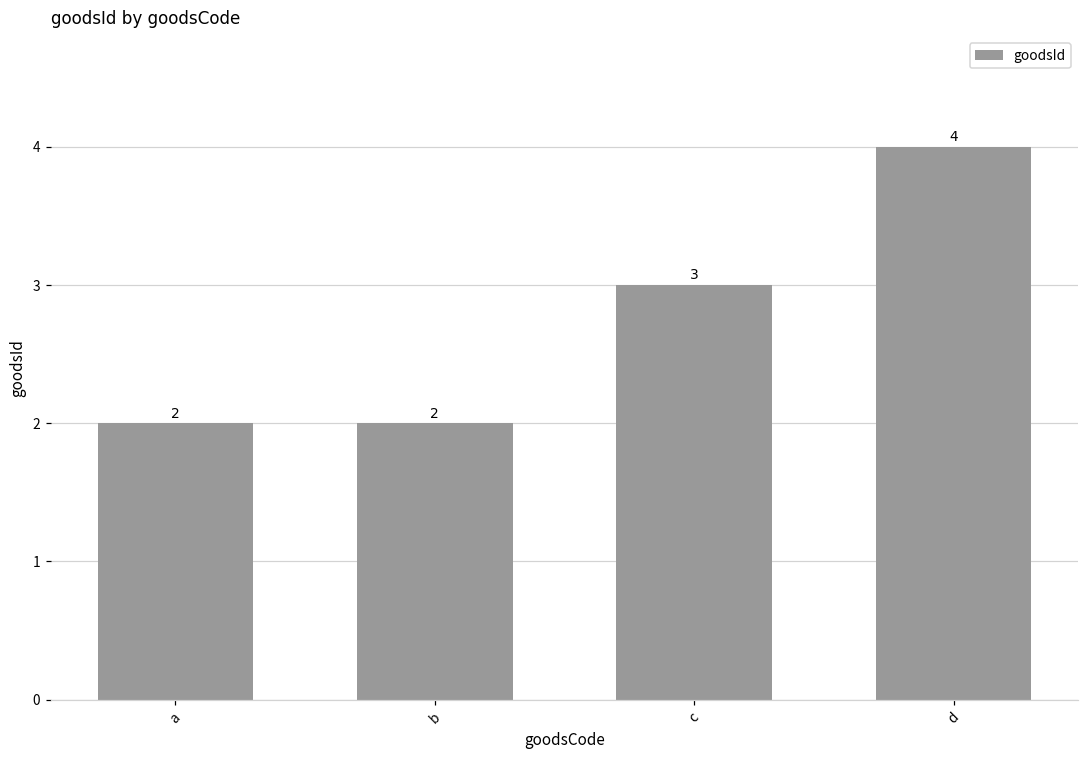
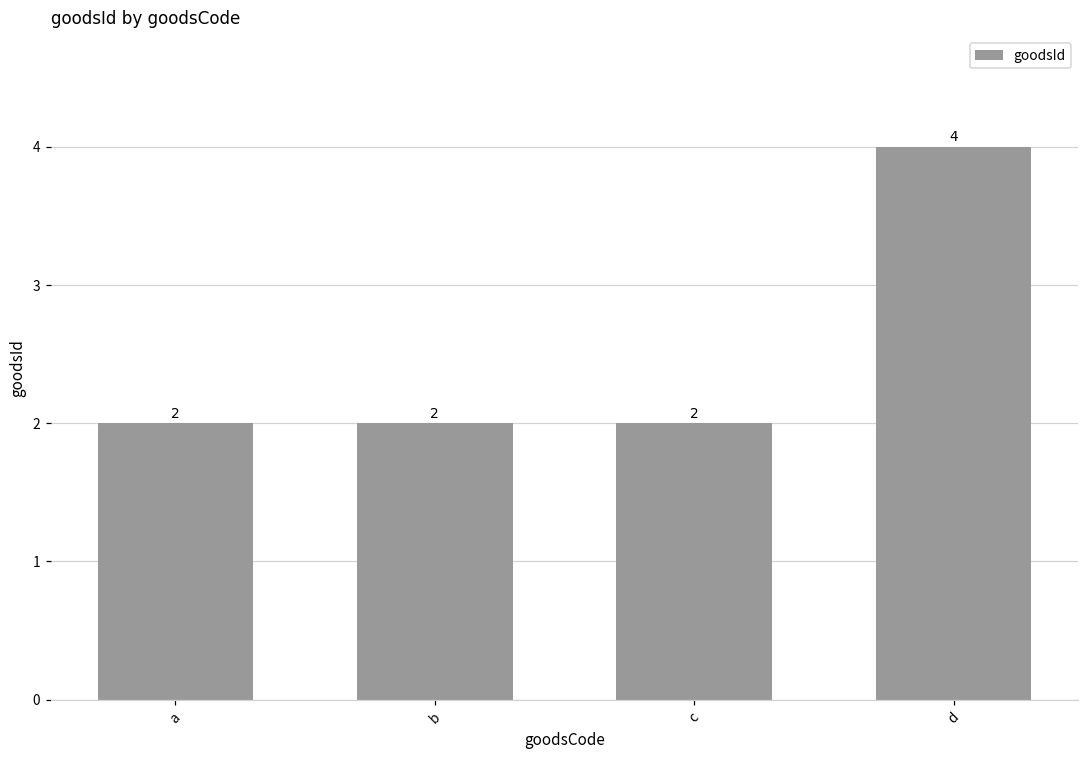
c: 3 -> 2
